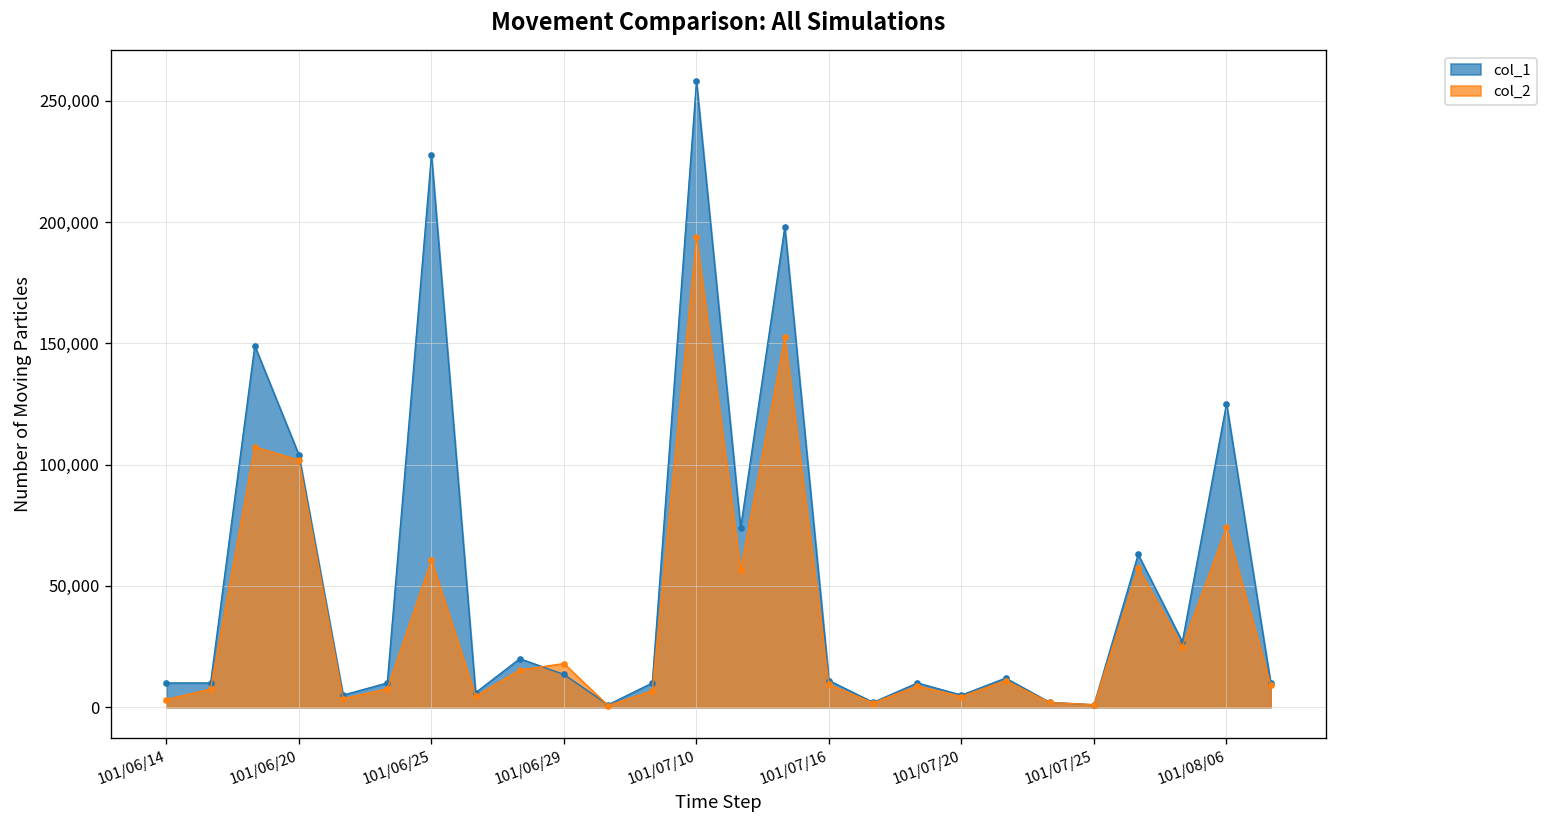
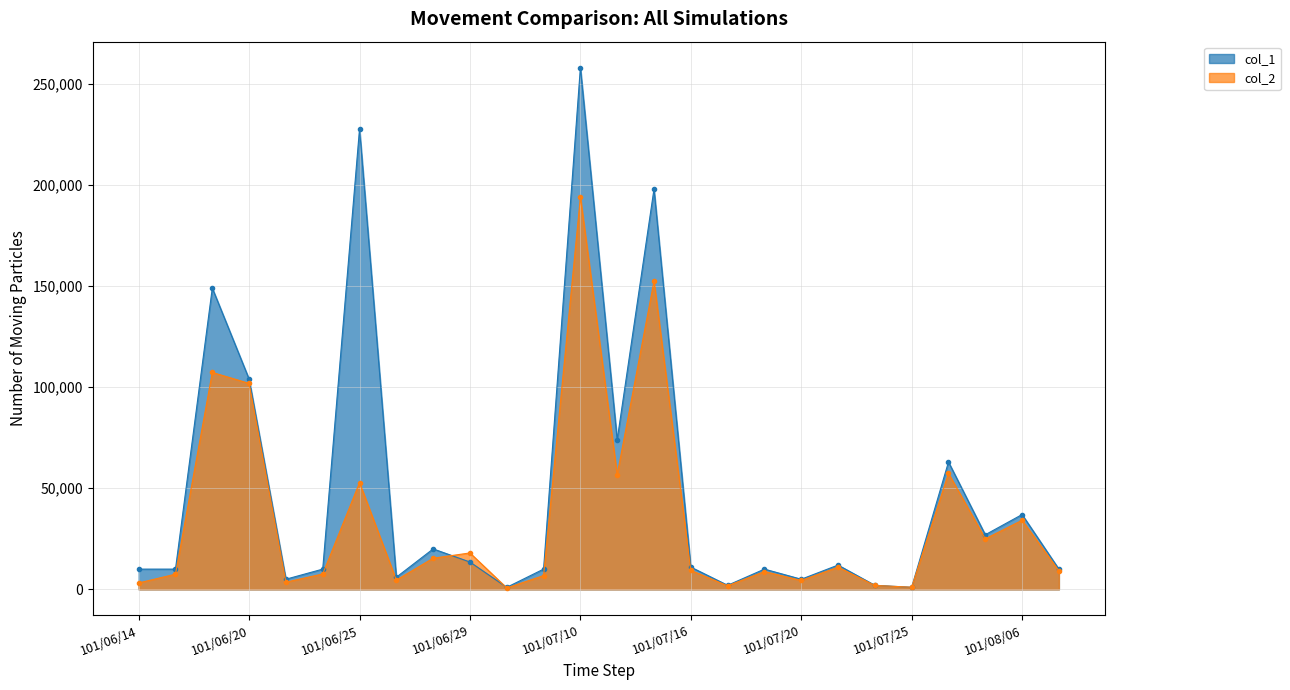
col_2, 101/06/25: 61,000 -> 53,000
col_1, 101/08/06: 125,000 -> 37,000
col_2, 101/08/06: 74,000 -> 34,000
